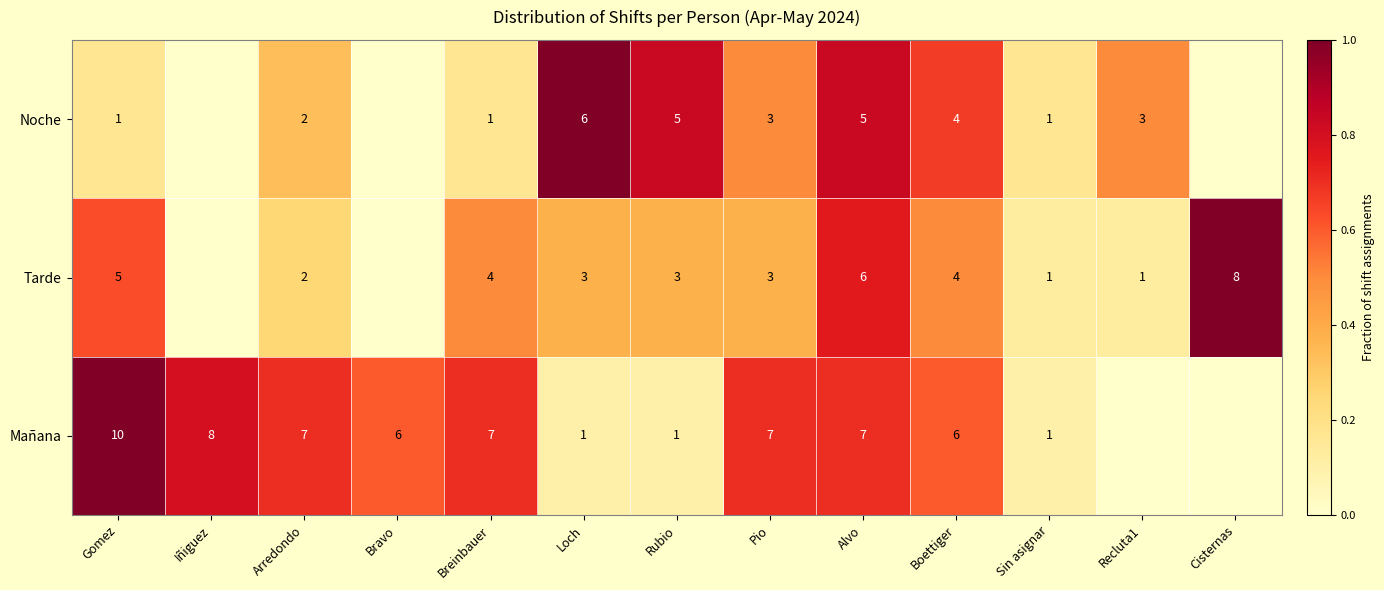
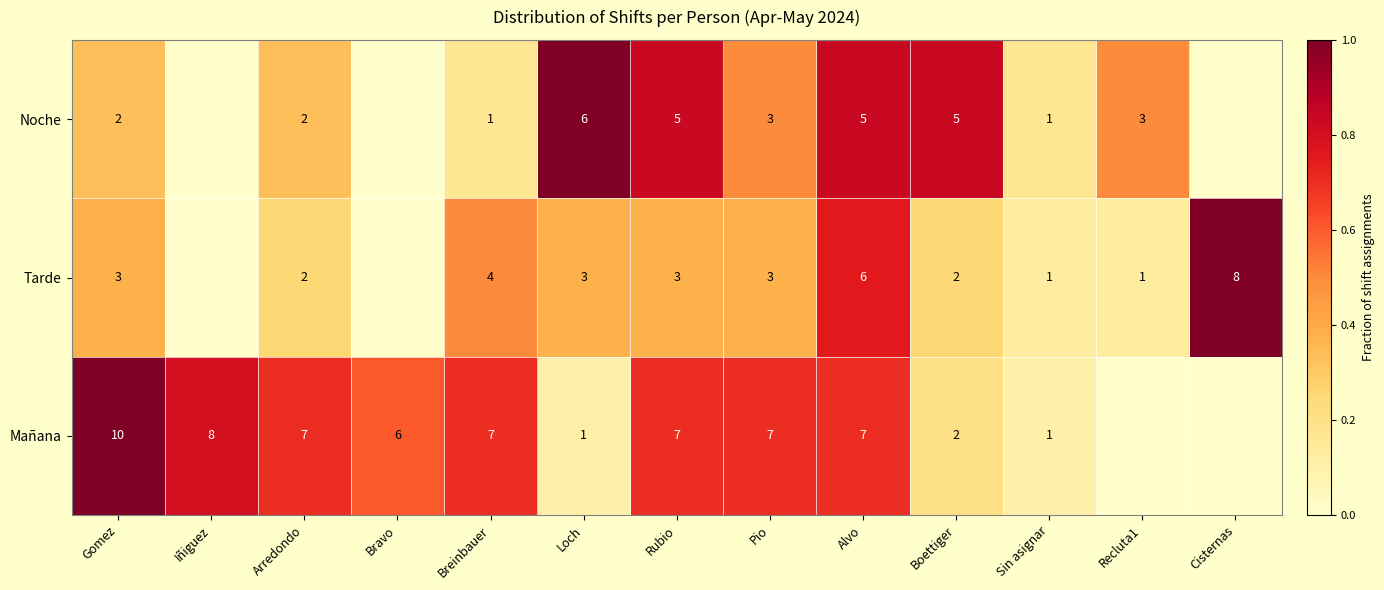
Noche, Gomez: 1 -> 2
Noche, Boettiger: 4 -> 5
Tarde, Gomez: 5 -> 3
Tarde, Boettiger: 4 -> 2
Mañana, Rubio: 1 -> 7
Mañana, Boettiger: 6 -> 2
